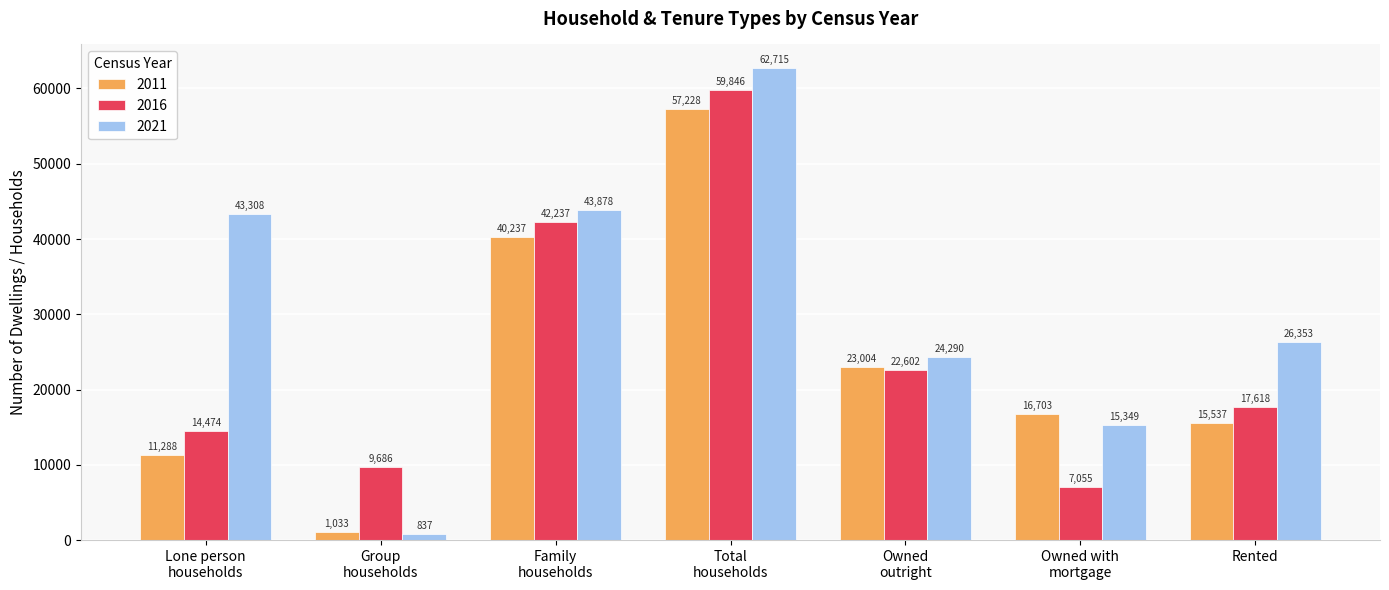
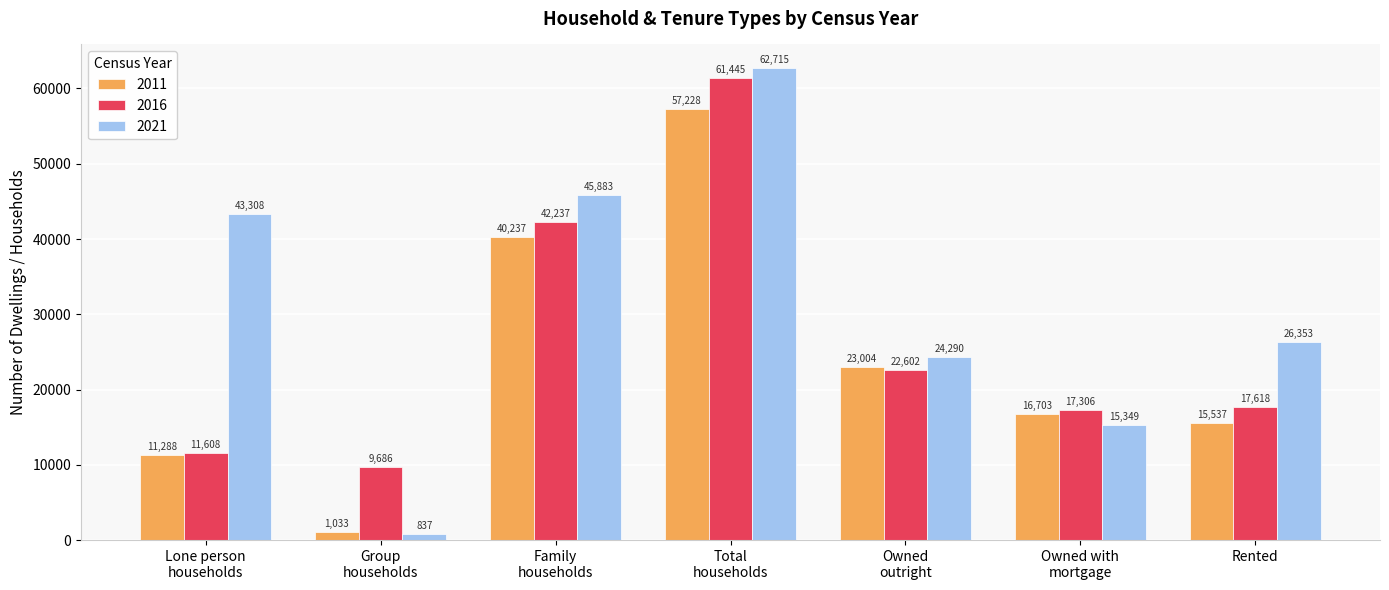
2016, Lone person households: 14,474 -> 11,608
2021, Family households: 43,878 -> 45,883
2016, Total households: 59,846 -> 61,445
2016, Owned with mortgage: 7,055 -> 17,306
